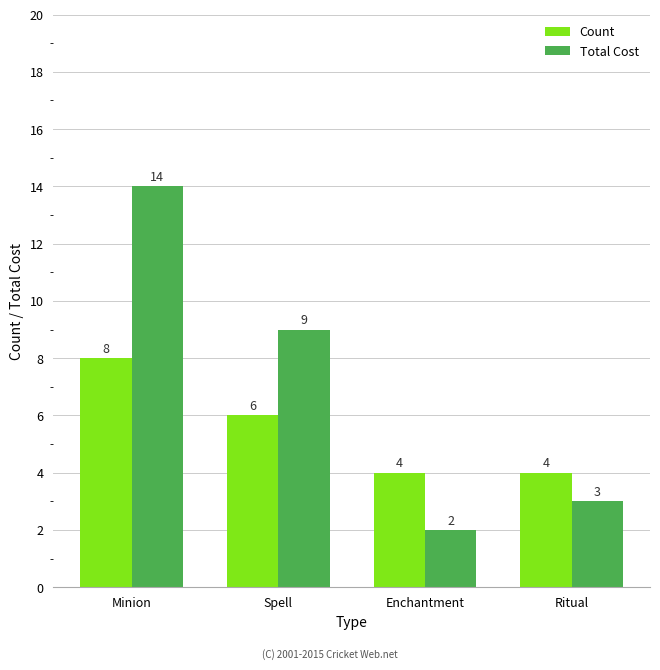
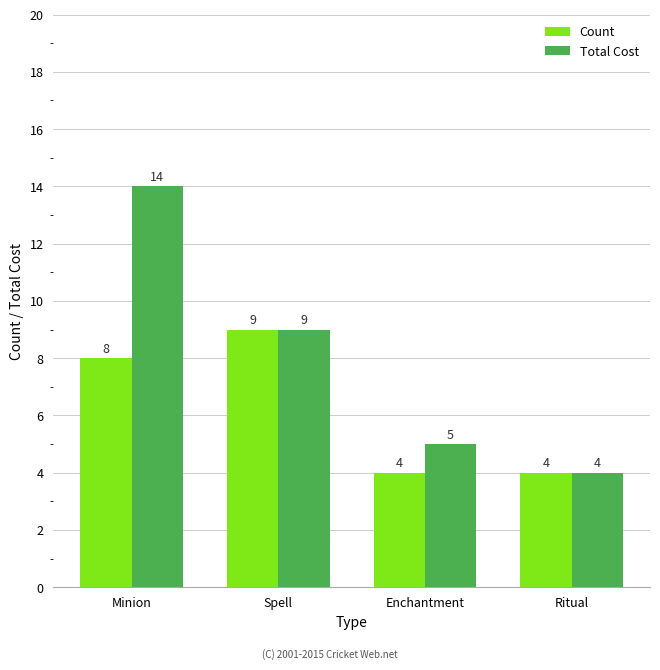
Count, Spell: 6 -> 9
Total Cost, Enchantment: 2 -> 5
Total Cost, Ritual: 3 -> 4
